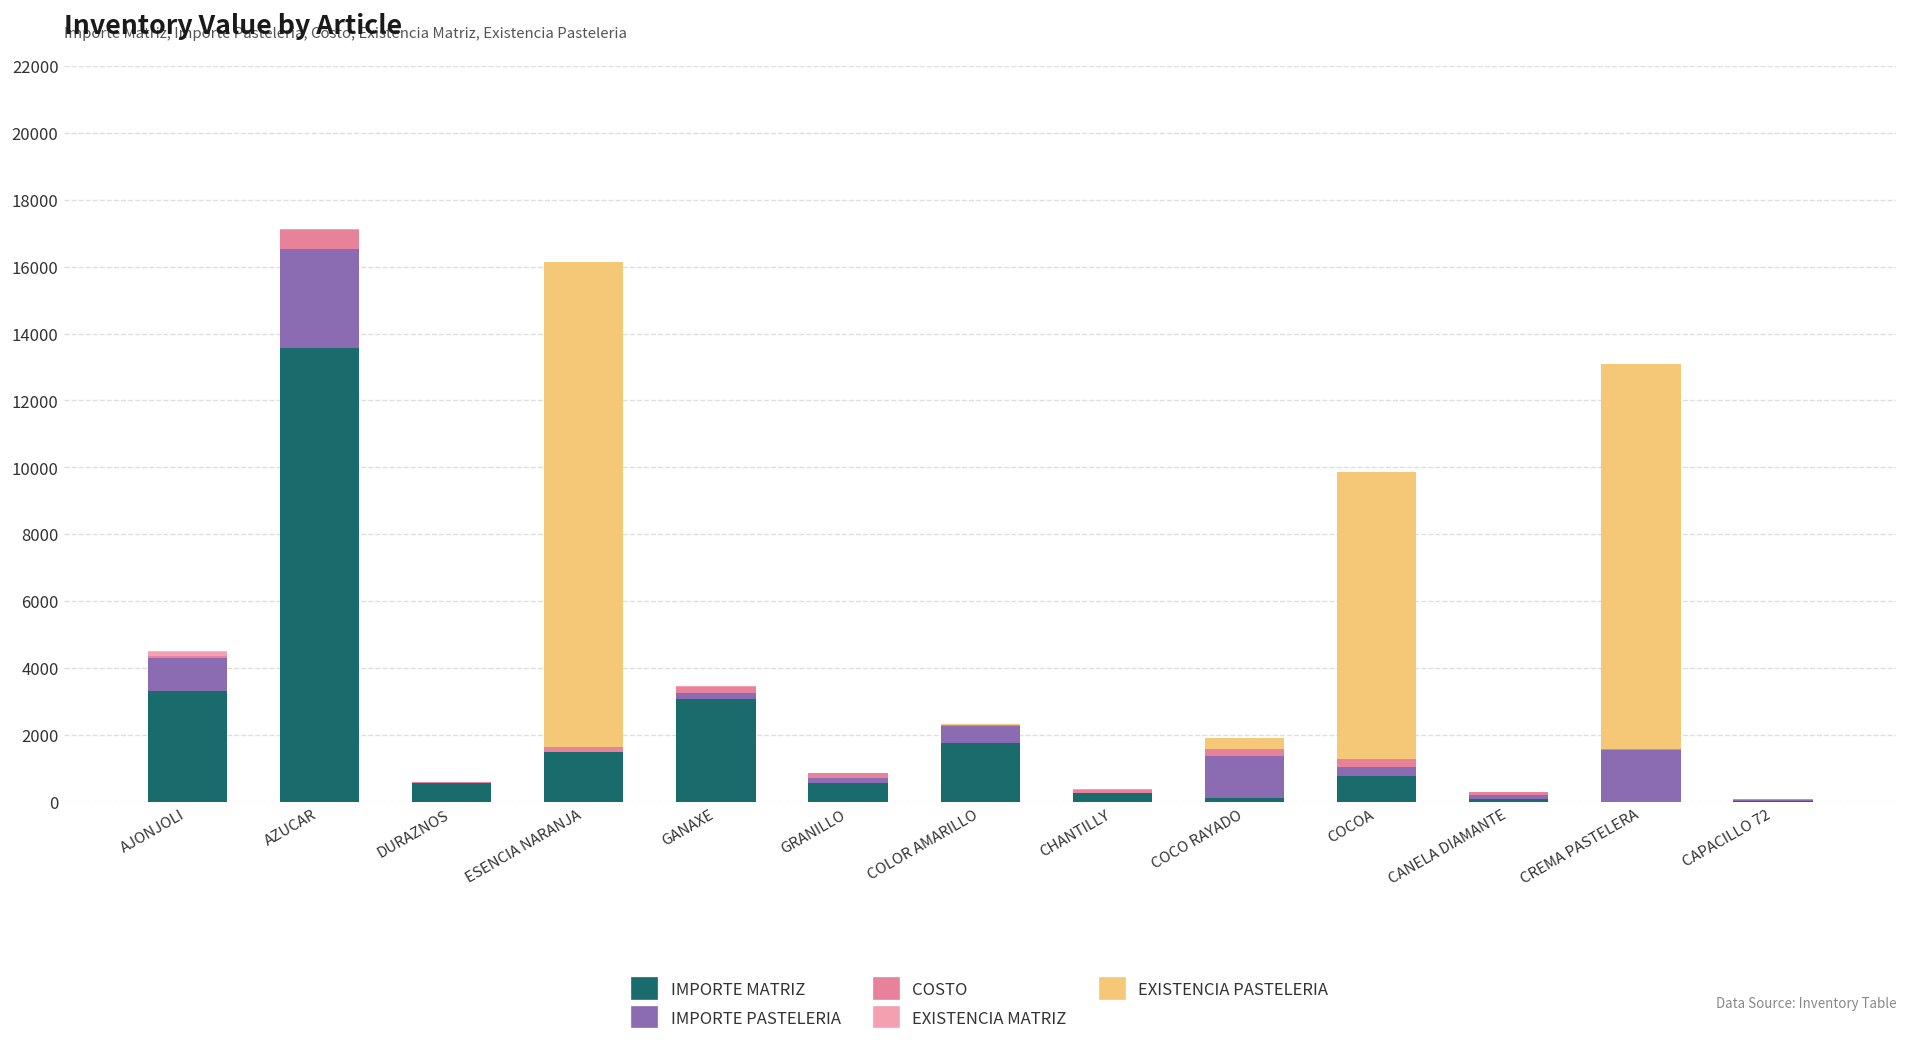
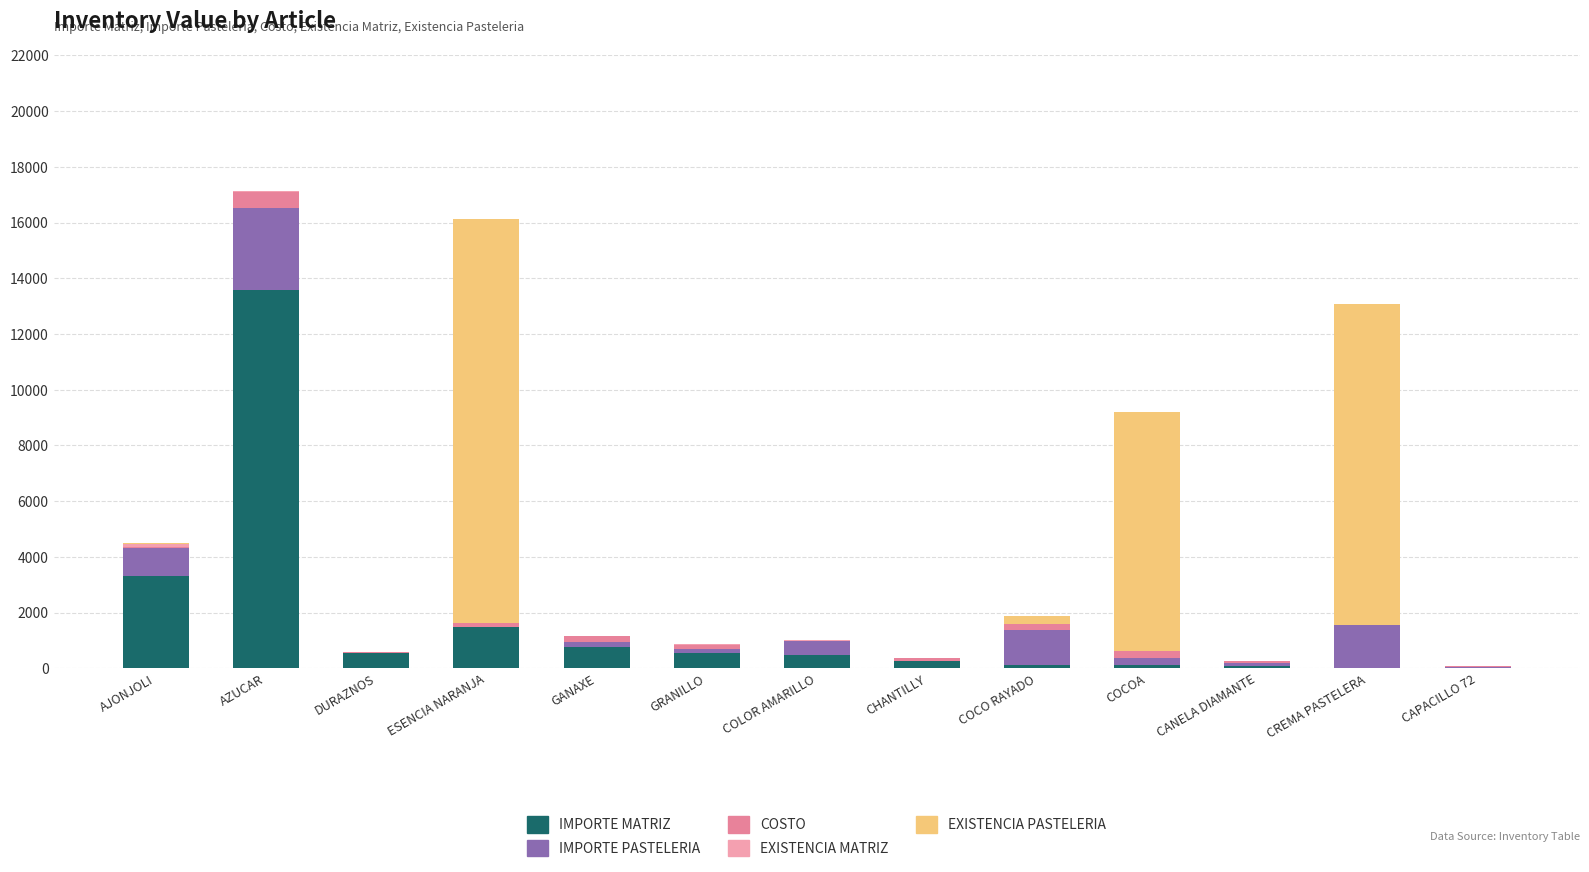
IMPORTE MATRIZ, GANAXE: 3100 -> 800
IMPORTE MATRIZ, COLOR AMARILLO: 1800 -> 500
IMPORTE MATRIZ, COCOA: 800 -> 100
